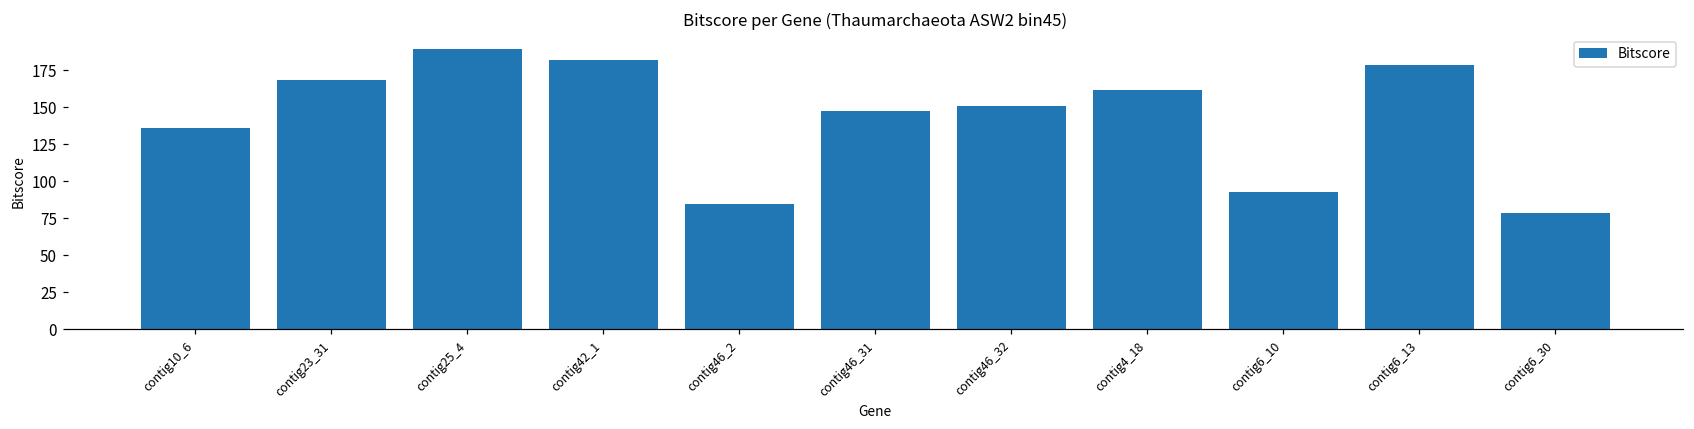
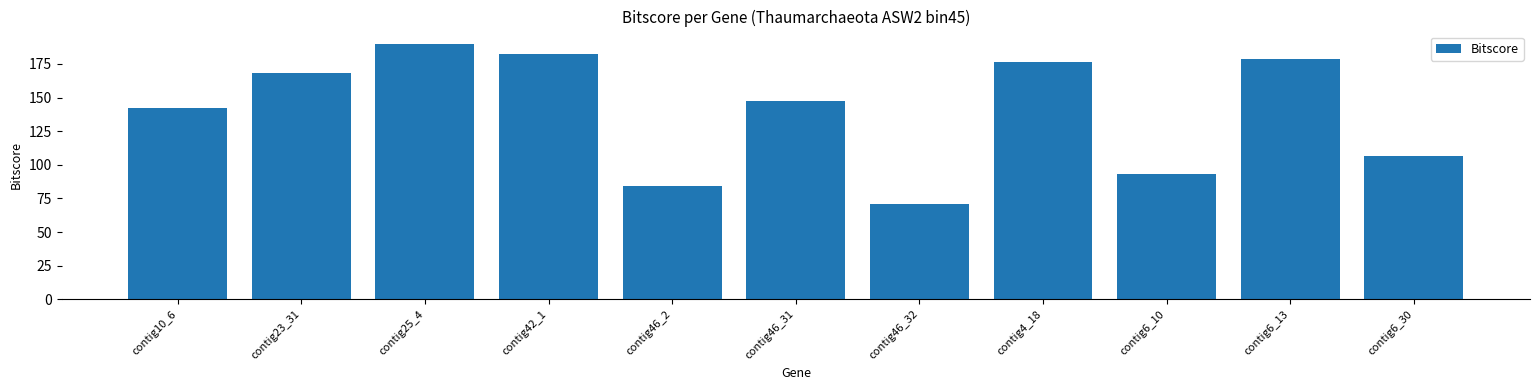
contig10_6: 136 -> 143
contig46_32: 151 -> 71
contig4_18: 162 -> 176
contig6_30: 79 -> 106
